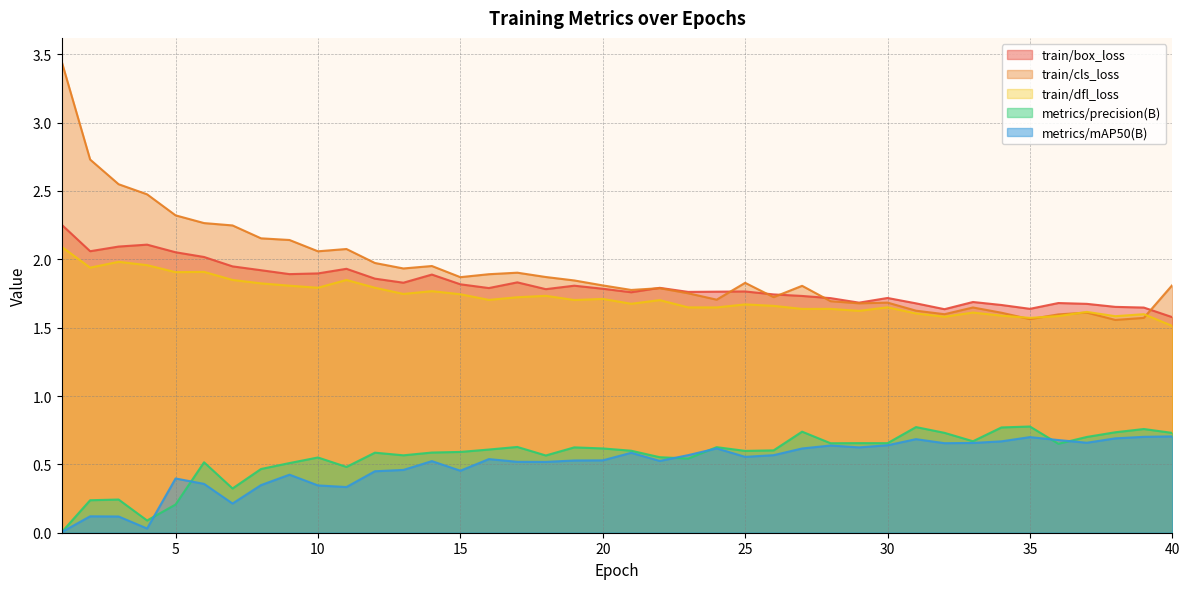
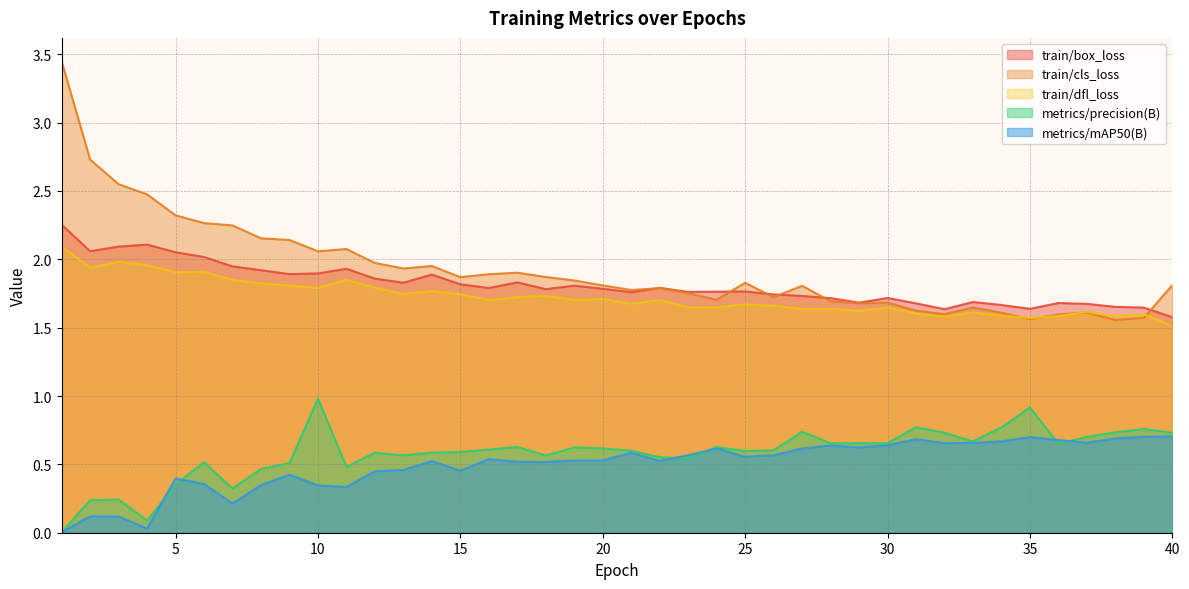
metrics/precision(B), 5: 0.21 -> 0.35
metrics/precision(B), 10: 0.55 -> 0.98
metrics/precision(B), 35: 0.78 -> 0.92
